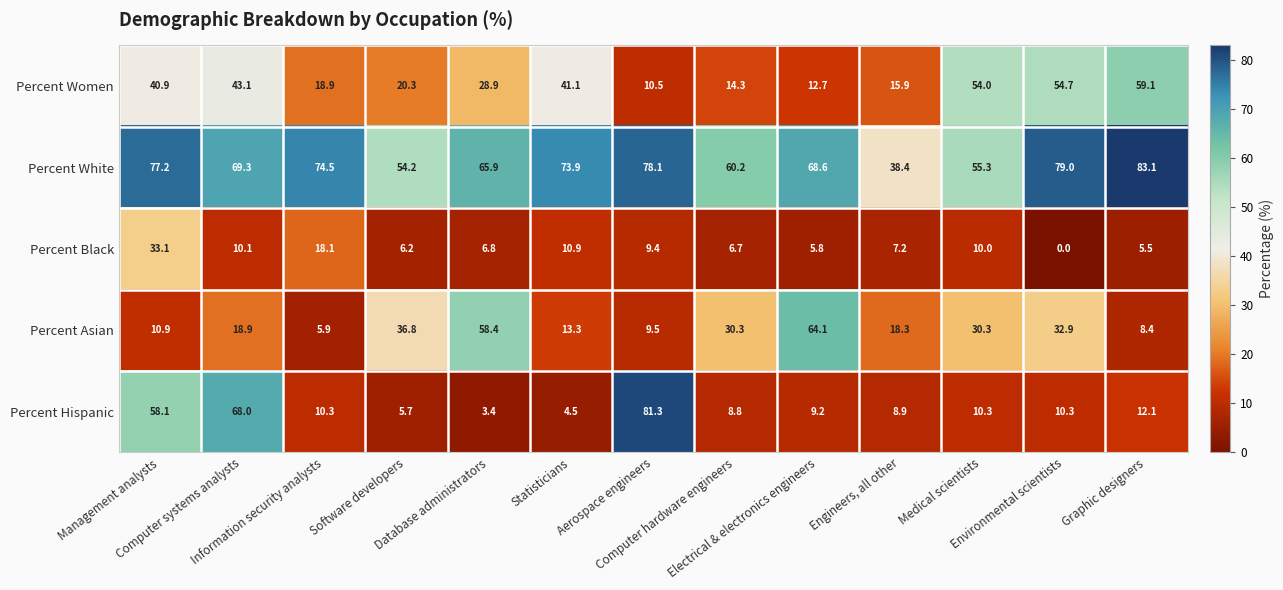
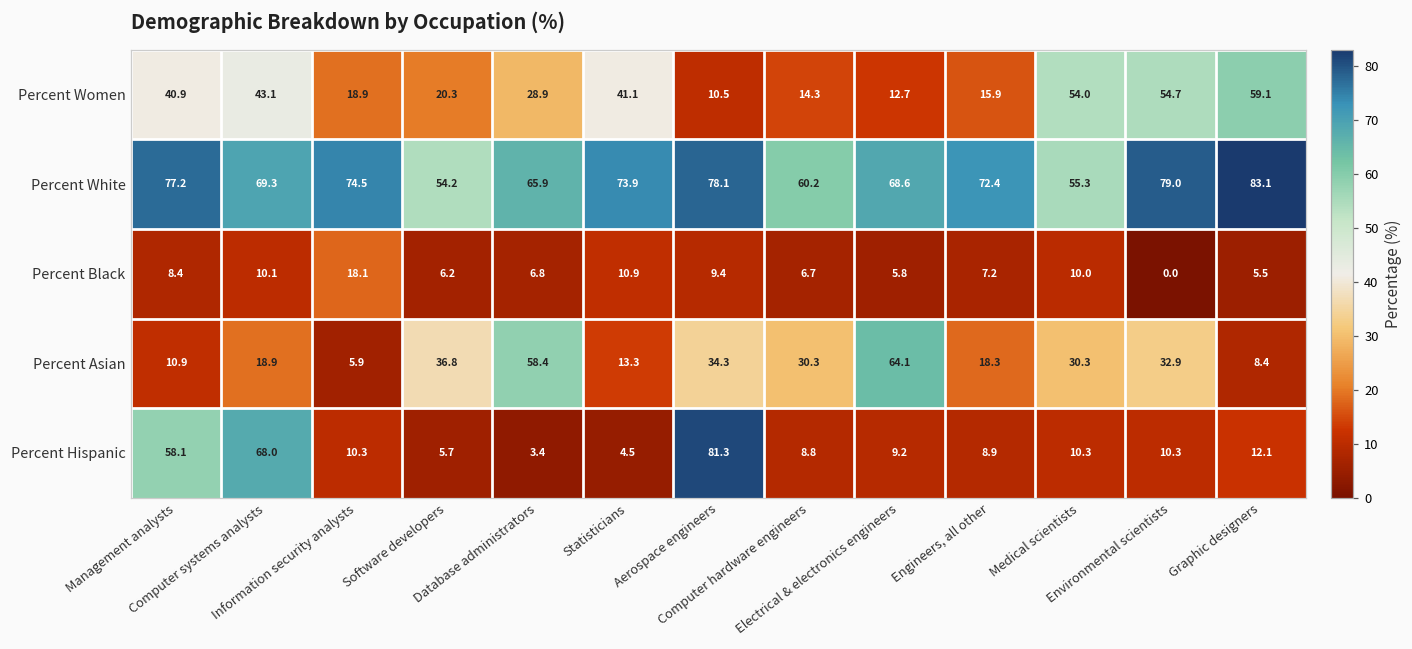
Percent White, Engineers, all other: 38.4 -> 72.4
Percent Black, Management analysts: 33.1 -> 8.4
Percent Asian, Aerospace engineers: 9.5 -> 34.3
